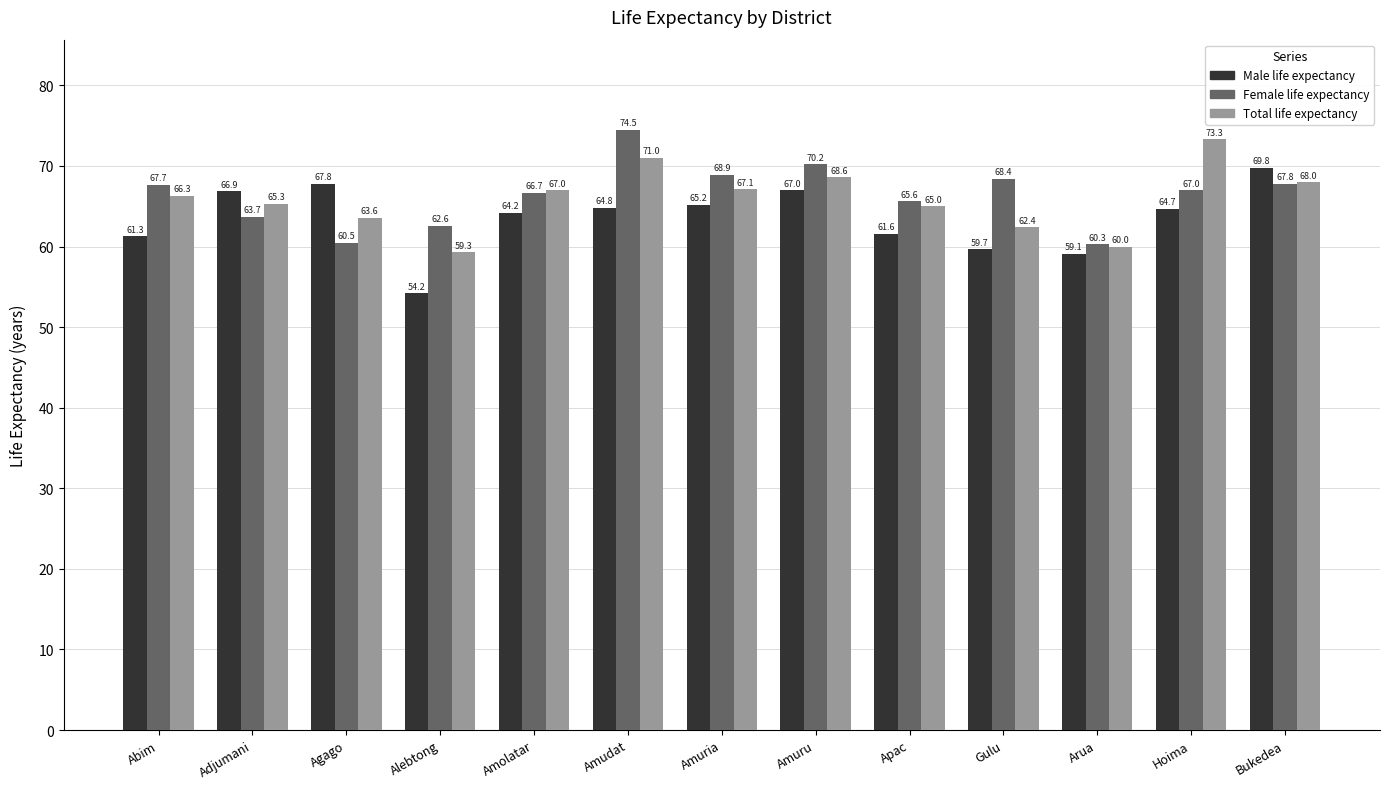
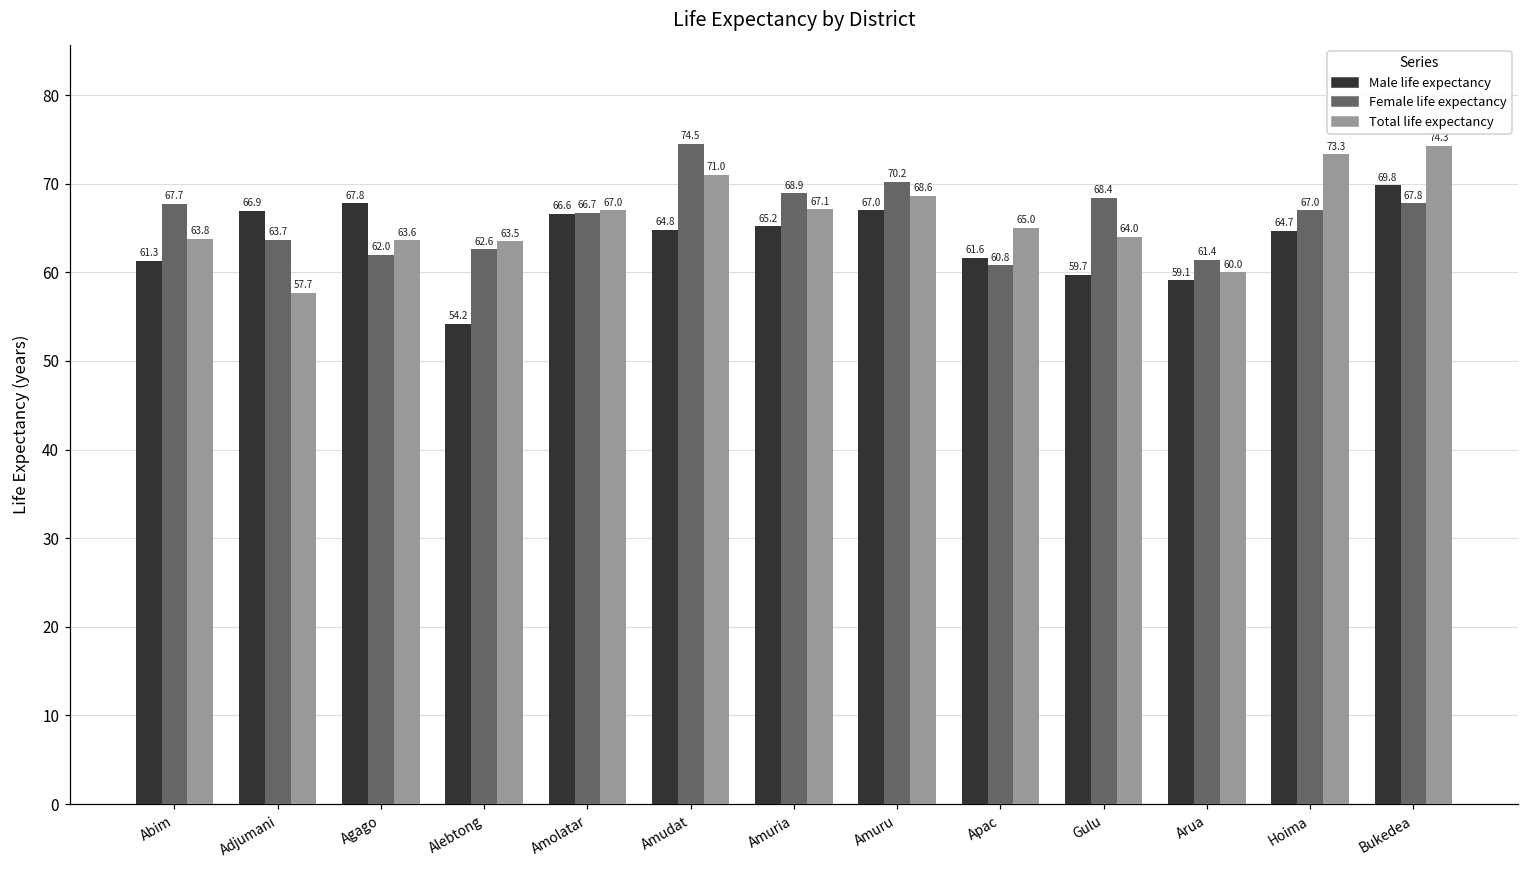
Total life expectancy, Abim: 66.3 -> 63.8
Total life expectancy, Adjumani: 65.3 -> 57.7
Female life expectancy, Agago: 60.5 -> 62.0
Total life expectancy, Alebtong: 59.3 -> 63.5
Male life expectancy, Amolatar: 64.2 -> 66.6
Female life expectancy, Apac: 65.6 -> 60.8
Total life expectancy, Gulu: 62.4 -> 64.0
Female life expectancy, Arua: 60.3 -> 61.4
Total life expectancy, Bukedea: 68 -> 74
